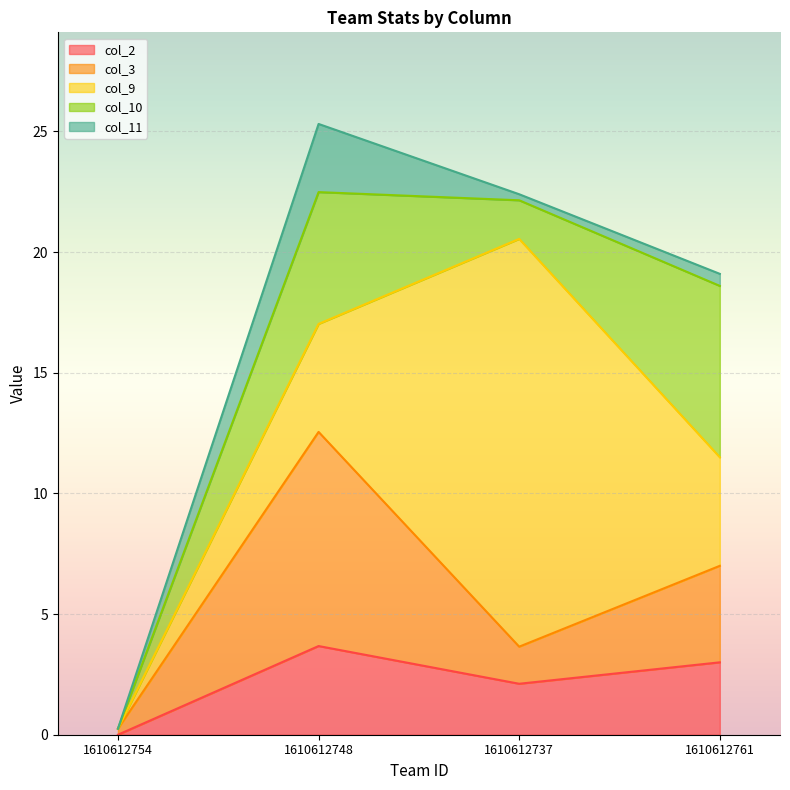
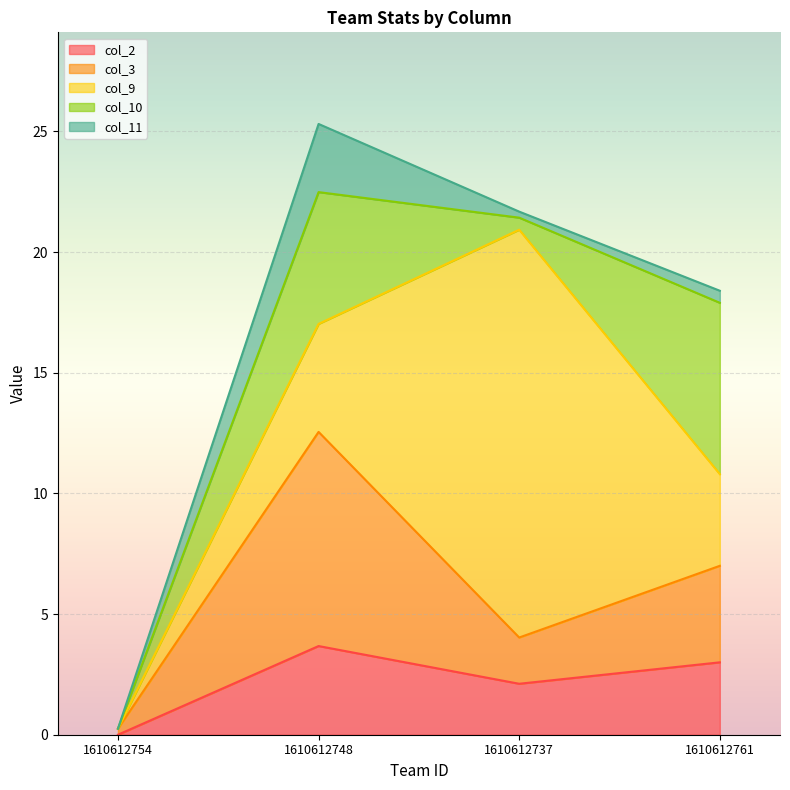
col_3, 1610612737: 1.5 -> 1.9
col_10, 1610612737: 1.6 -> 0.5
col_9, 1610612761: 4.5 -> 3.8
